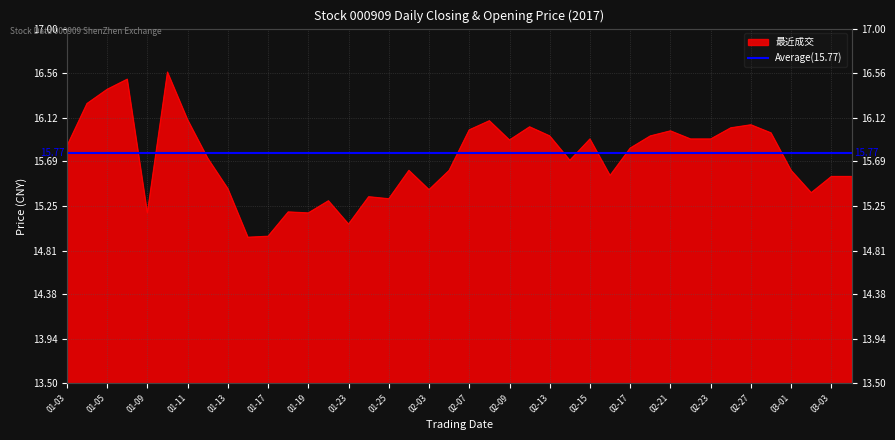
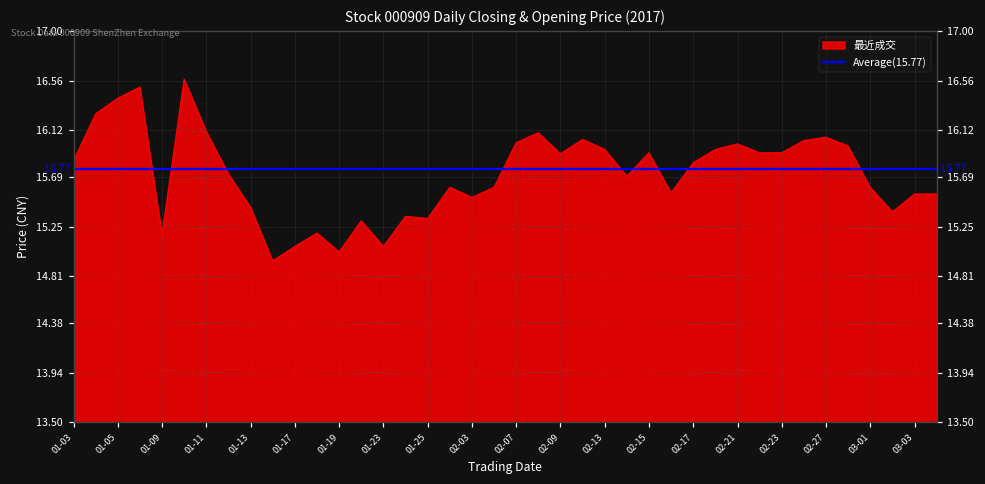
01-17: 14.95 -> 15.07
01-19: 15.18 -> 15.02
02-03: 15.41 -> 15.51
